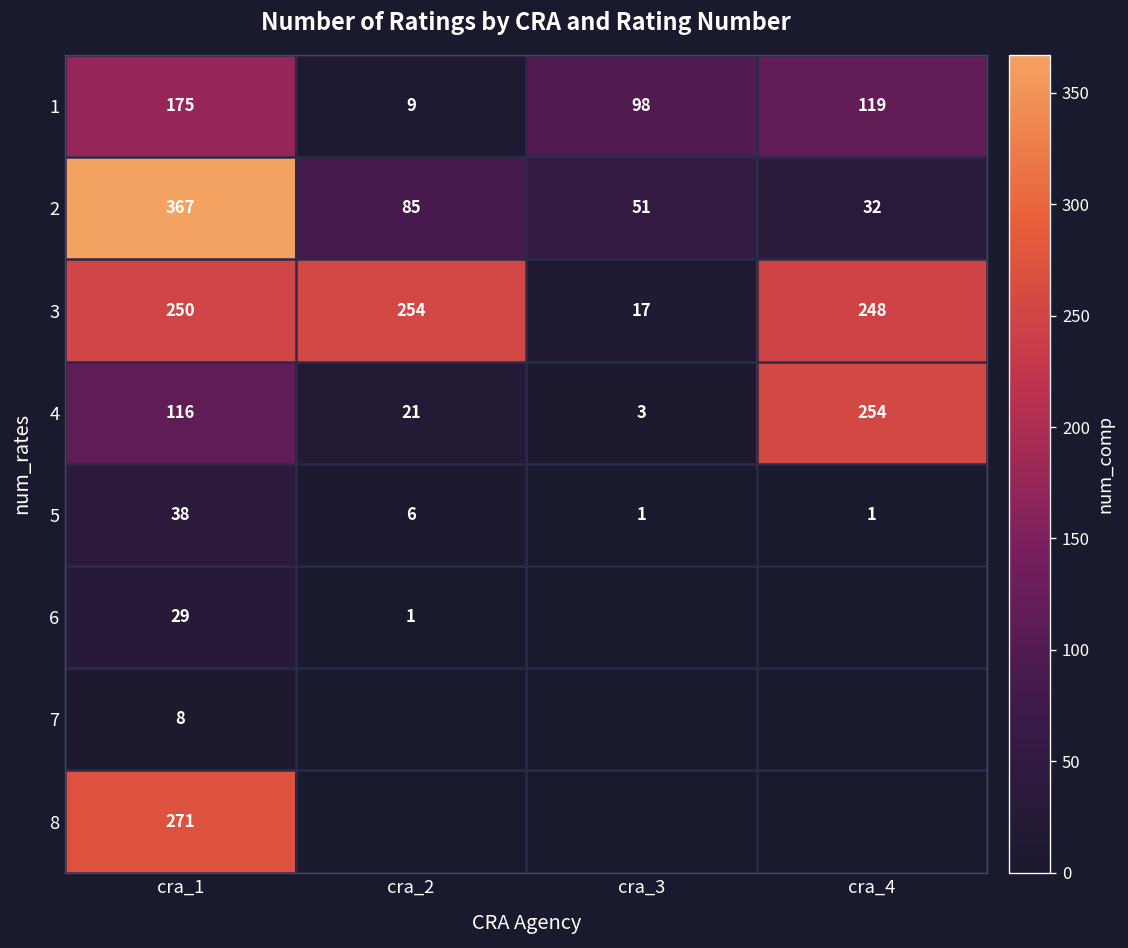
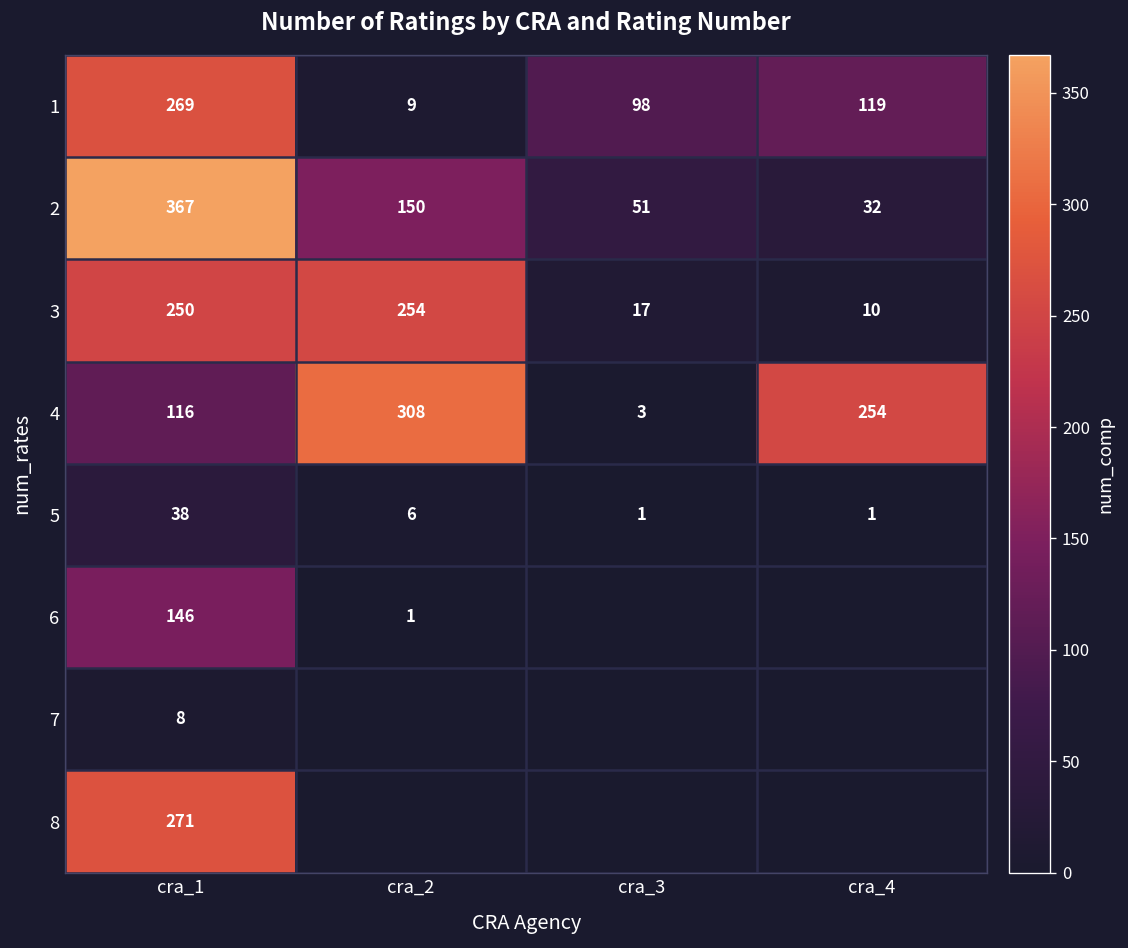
1, cra_1: 175 -> 269
2, cra_2: 85 -> 150
3, cra_4: 248 -> 10
4, cra_2: 21 -> 308
6, cra_1: 29 -> 146
